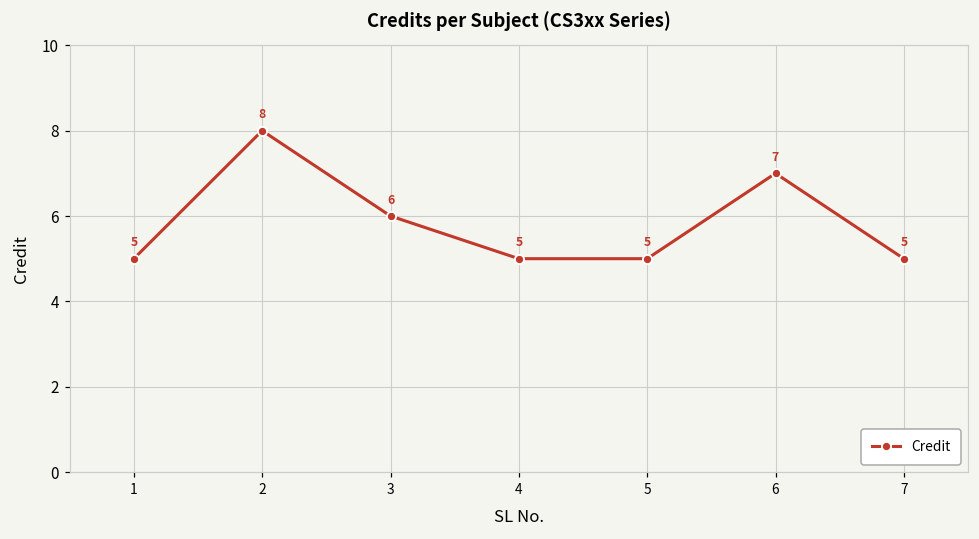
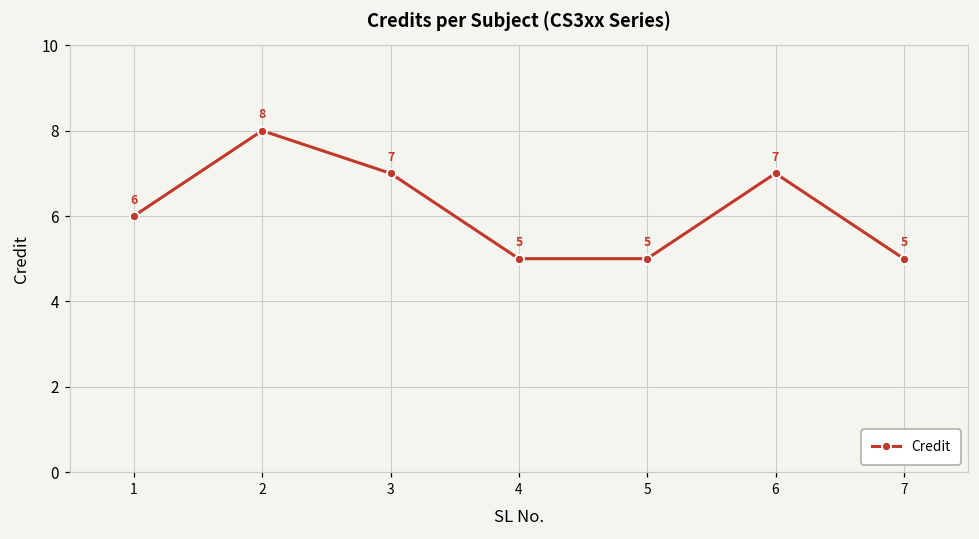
1: 5 -> 6
3: 6 -> 7
